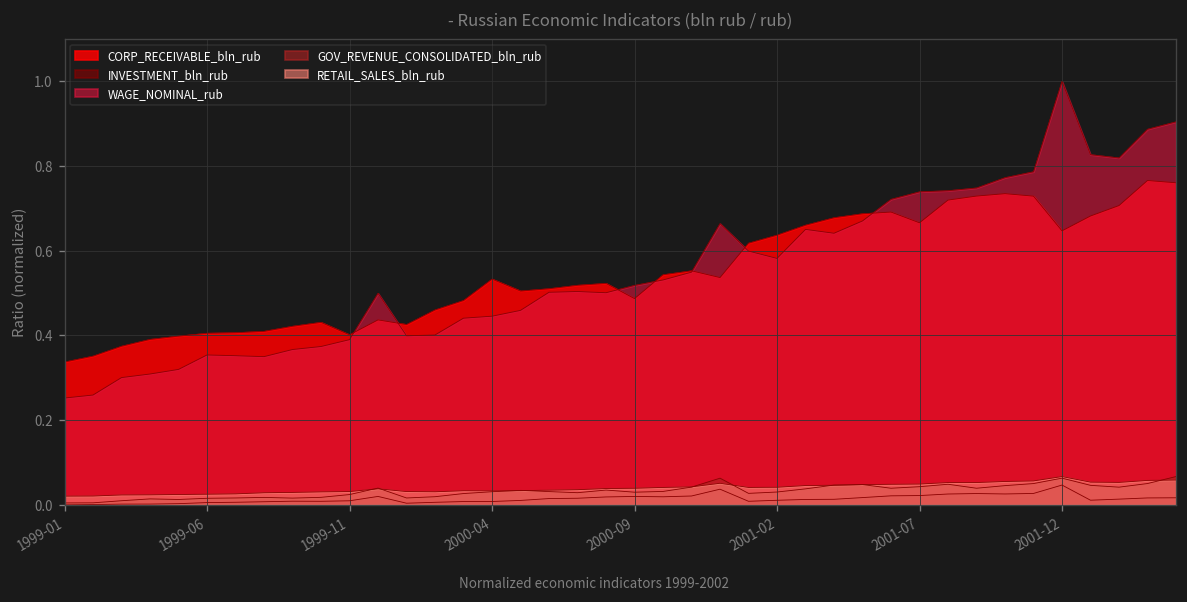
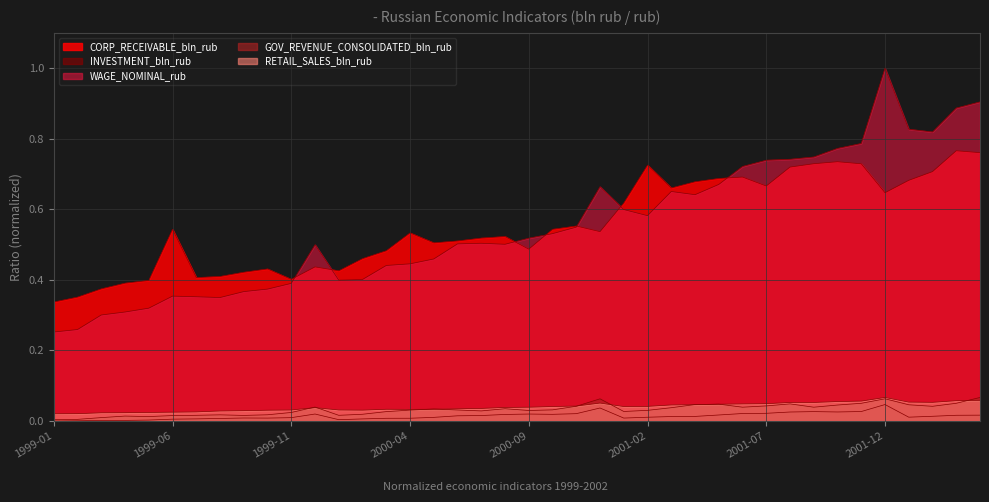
CORP_RECEIVABLE_bln_rub, 1999-06: 0.41 -> 0.54
CORP_RECEIVABLE_bln_rub, 2001-02: 0.64 -> 0.73
